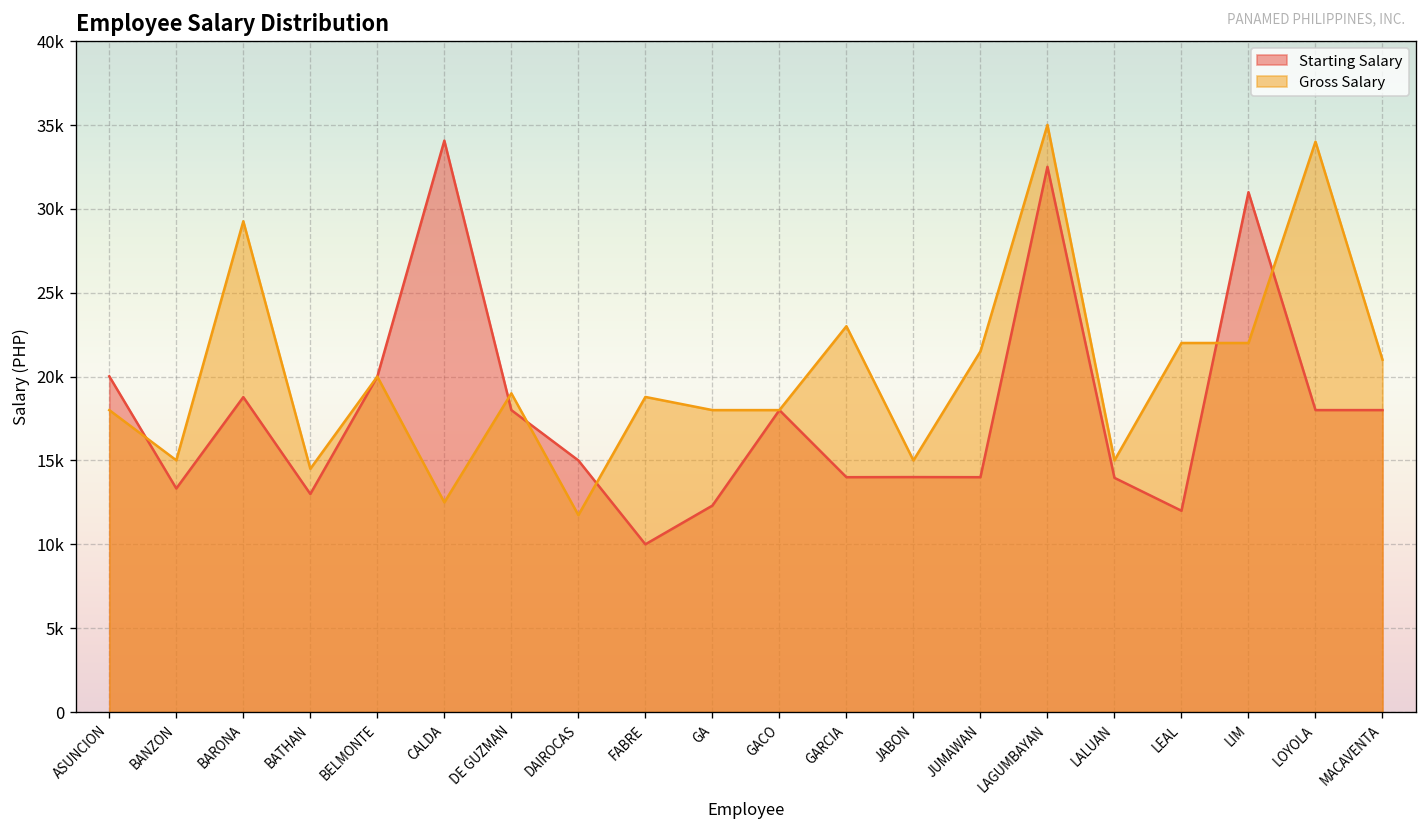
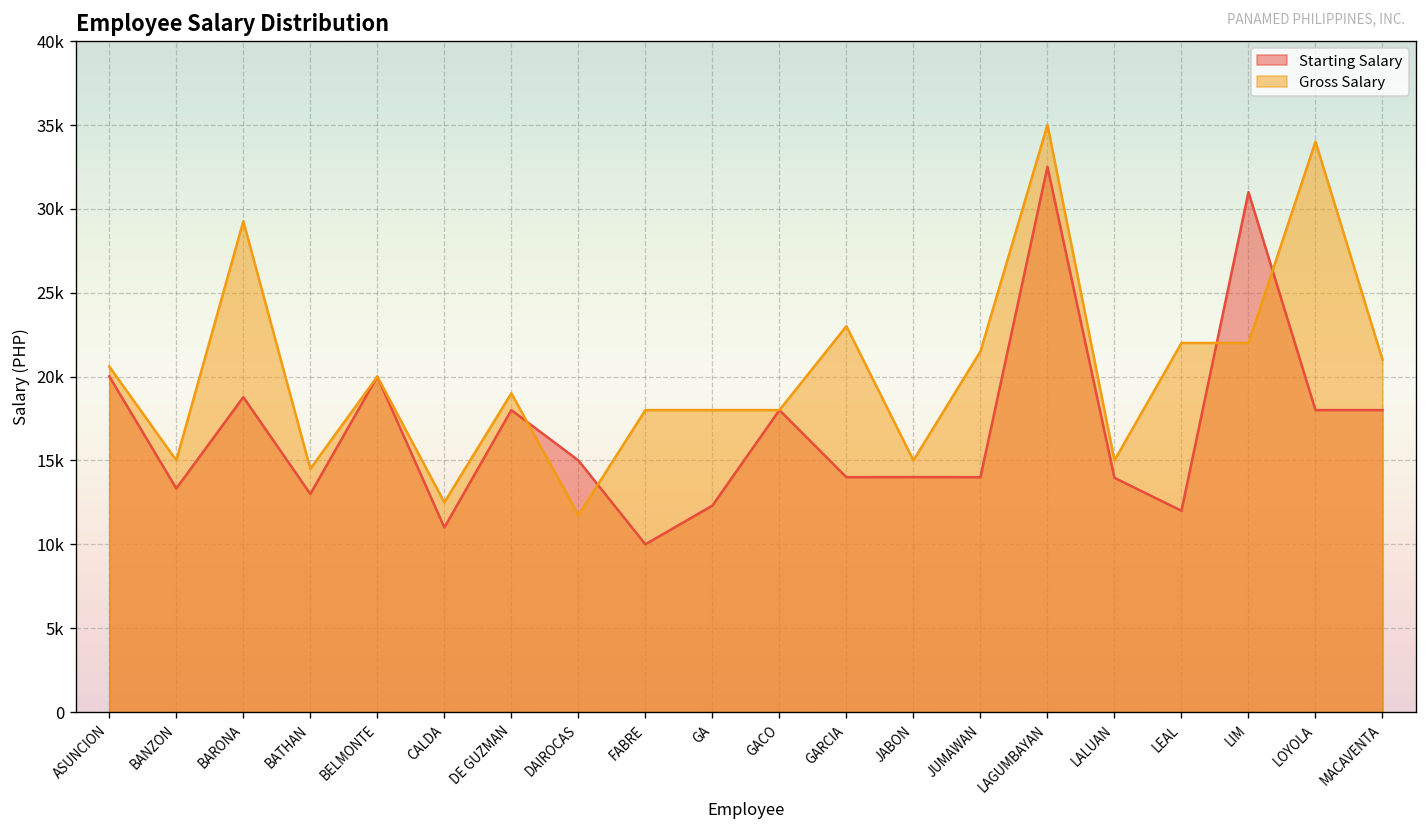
Gross Salary, ASUNCION: 18000 -> 20600
Starting Salary, CALDA: 34100 -> 11000
Gross Salary, FABRE: 18800 -> 18000
